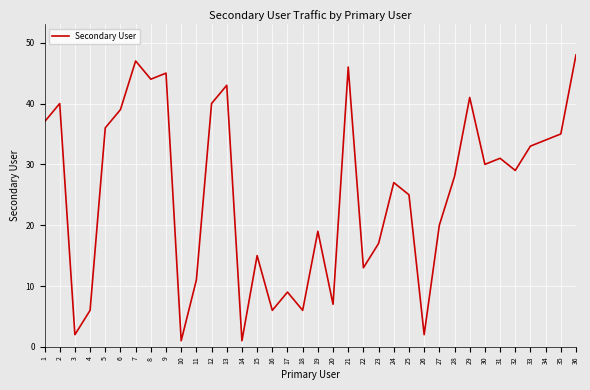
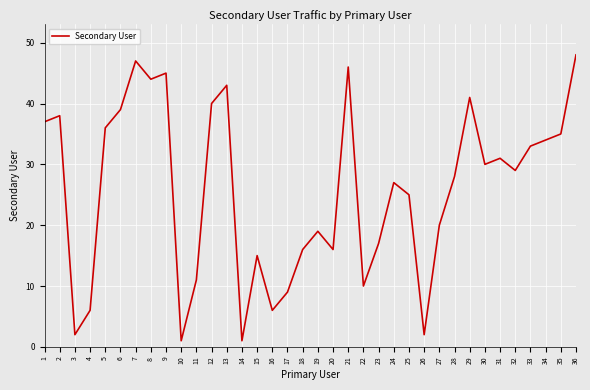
2: 40 -> 38
18: 6 -> 16
20: 7 -> 16
22: 13 -> 10
